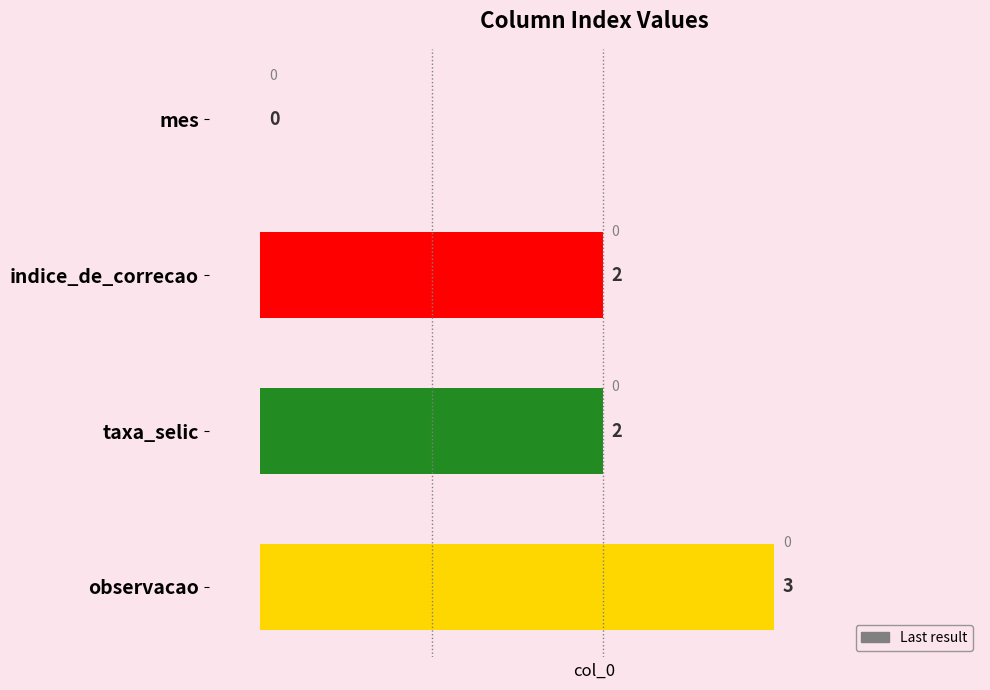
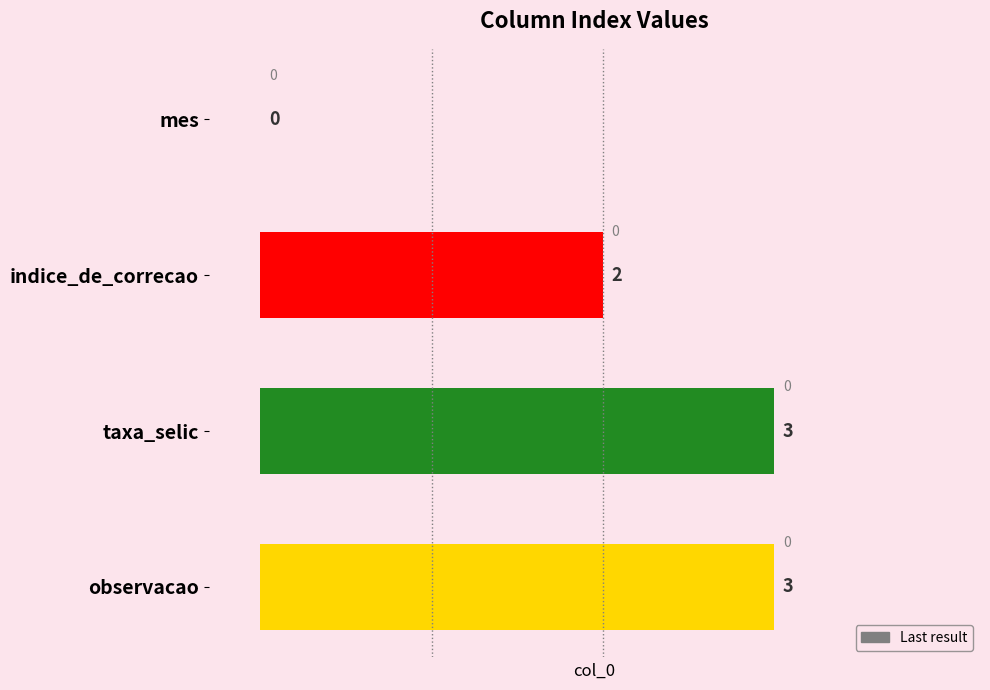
taxa_selic: 2 -> 3
